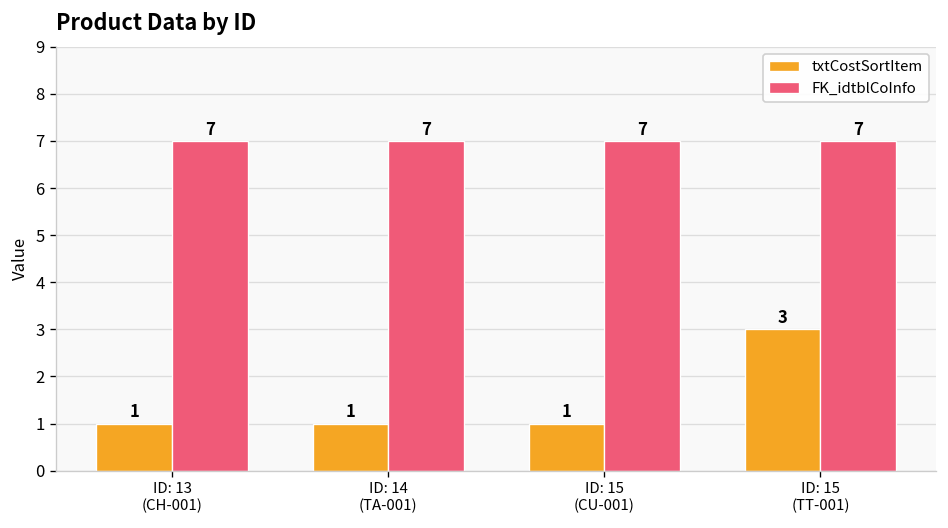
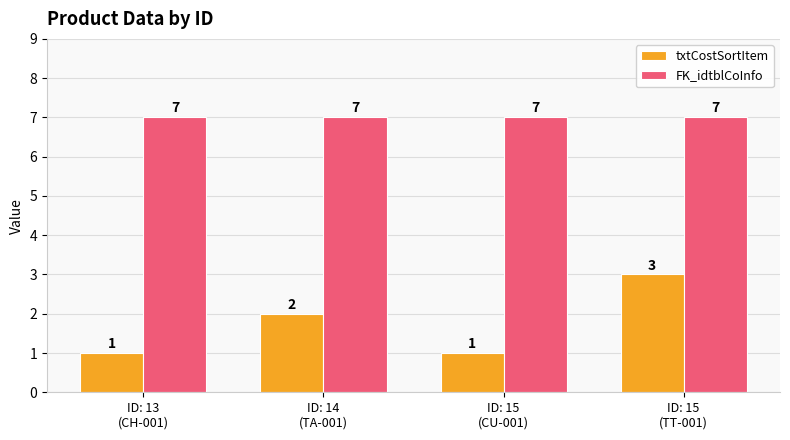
txtCostSortItem, ID: 14 (TA-001): 1 -> 2
